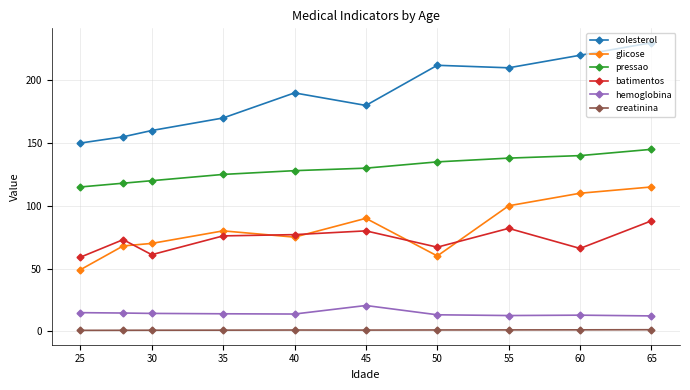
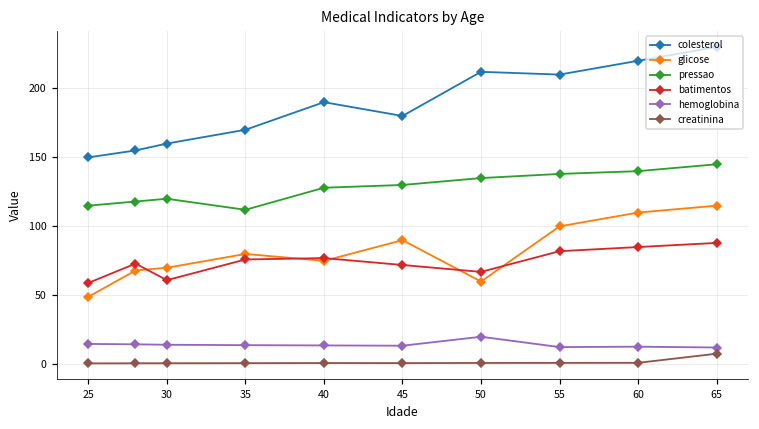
pressao, 35: 125 -> 112
batimentos, 45: 80 -> 72
hemoglobina, 45: 21 -> 14
hemoglobina, 50: 13 -> 20
batimentos, 60: 66 -> 85
creatinina, 65: 1 -> 8
